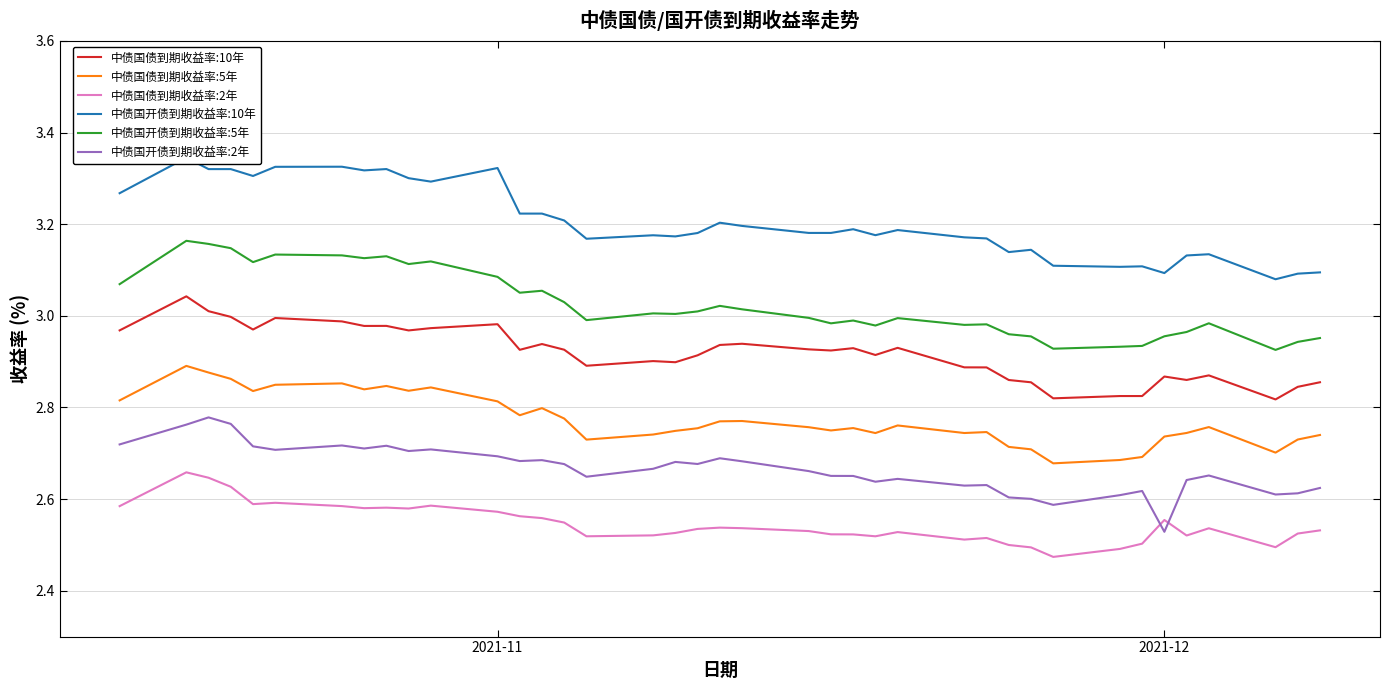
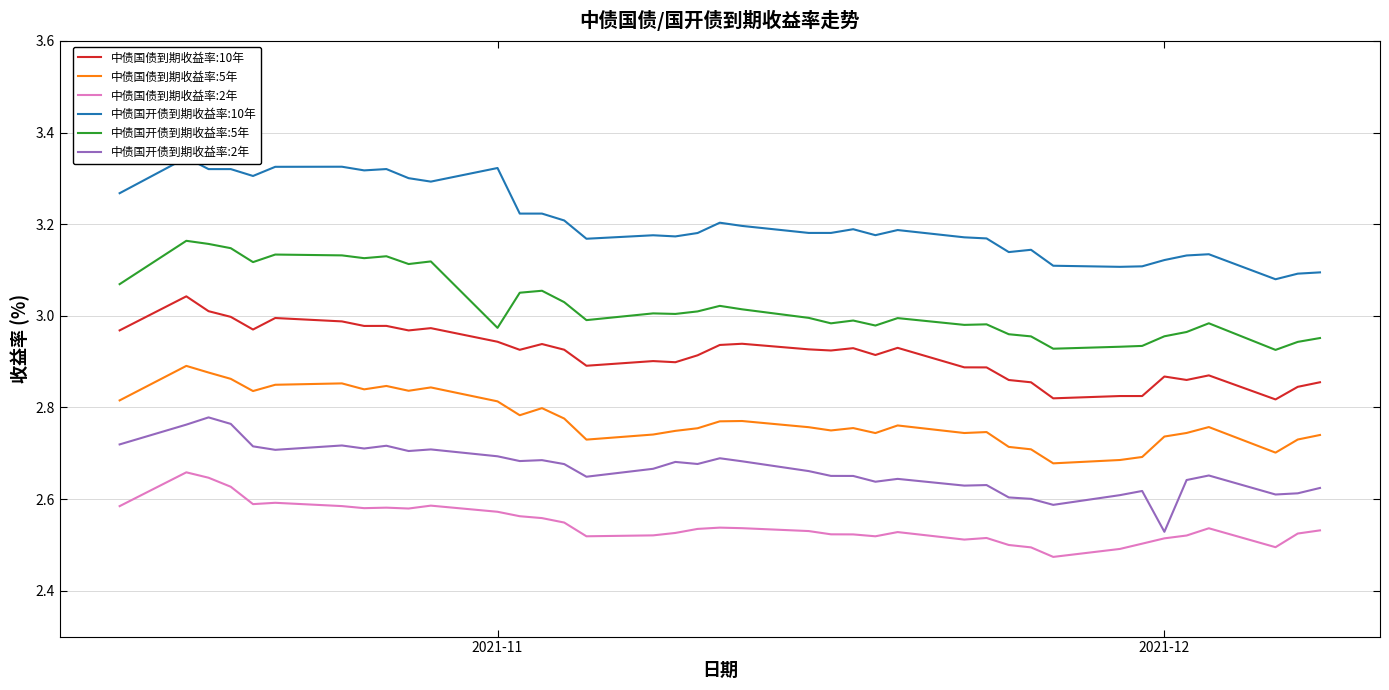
中债国债到期收益率:10年, 2021-11: 2.98 -> 2.94
中债国开债到期收益率:5年, 2021-11: 3.09 -> 2.97
中债国债到期收益率:2年, 2021-12: 2.55 -> 2.51
中债国开债到期收益率:10年, 2021-12: 3.09 -> 3.12
